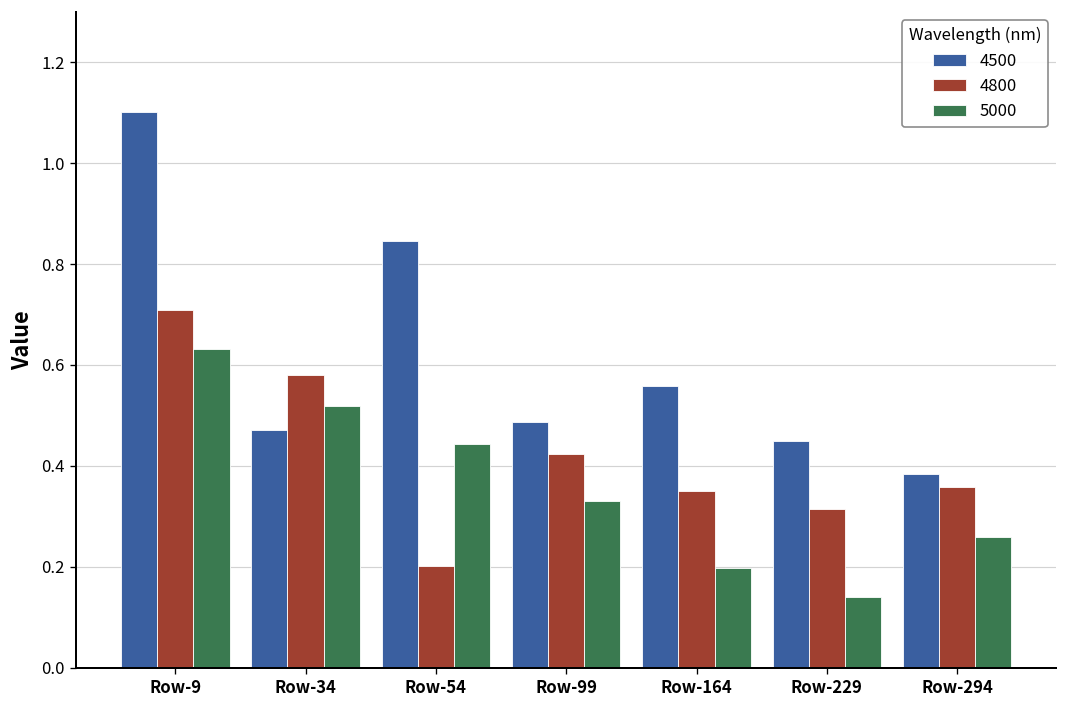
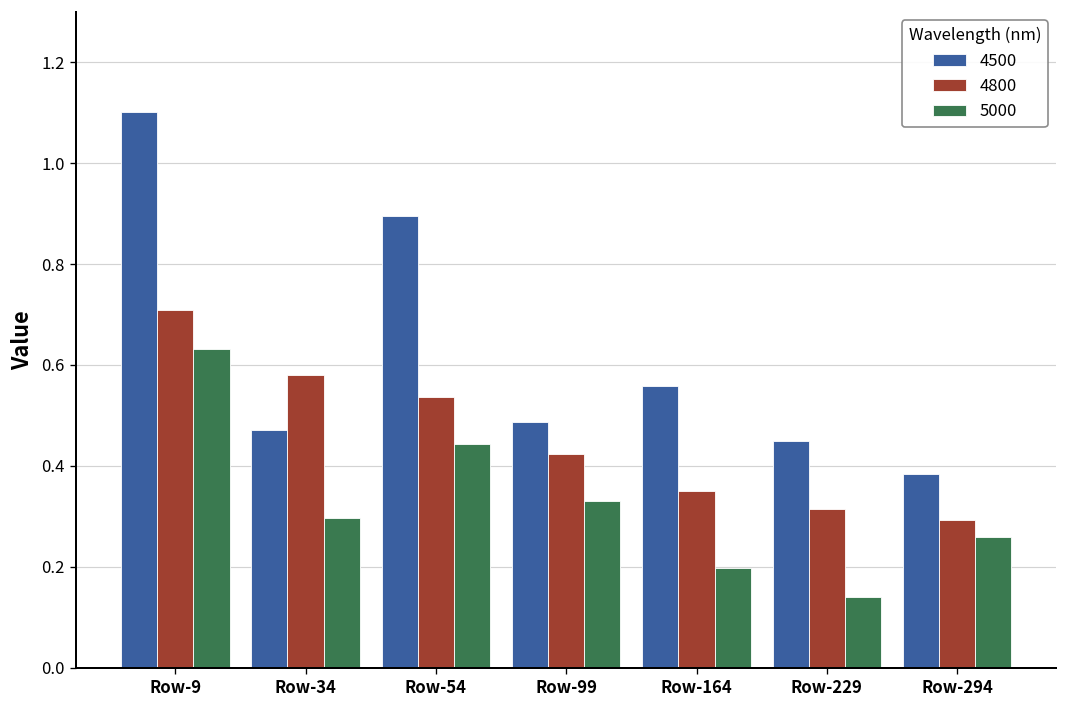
5000, Row-34: 0.52 -> 0.30
4500, Row-54: 0.85 -> 0.90
4800, Row-54: 0.20 -> 0.54
4800, Row-294: 0.36 -> 0.29
